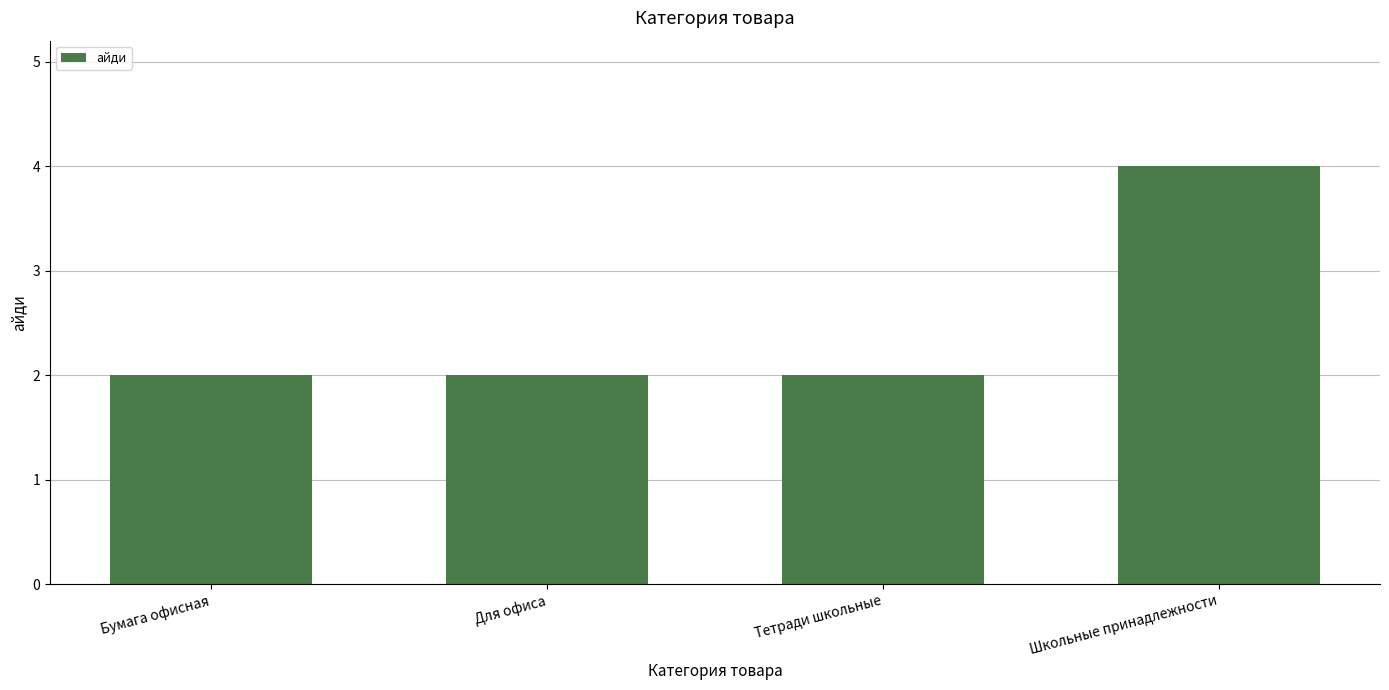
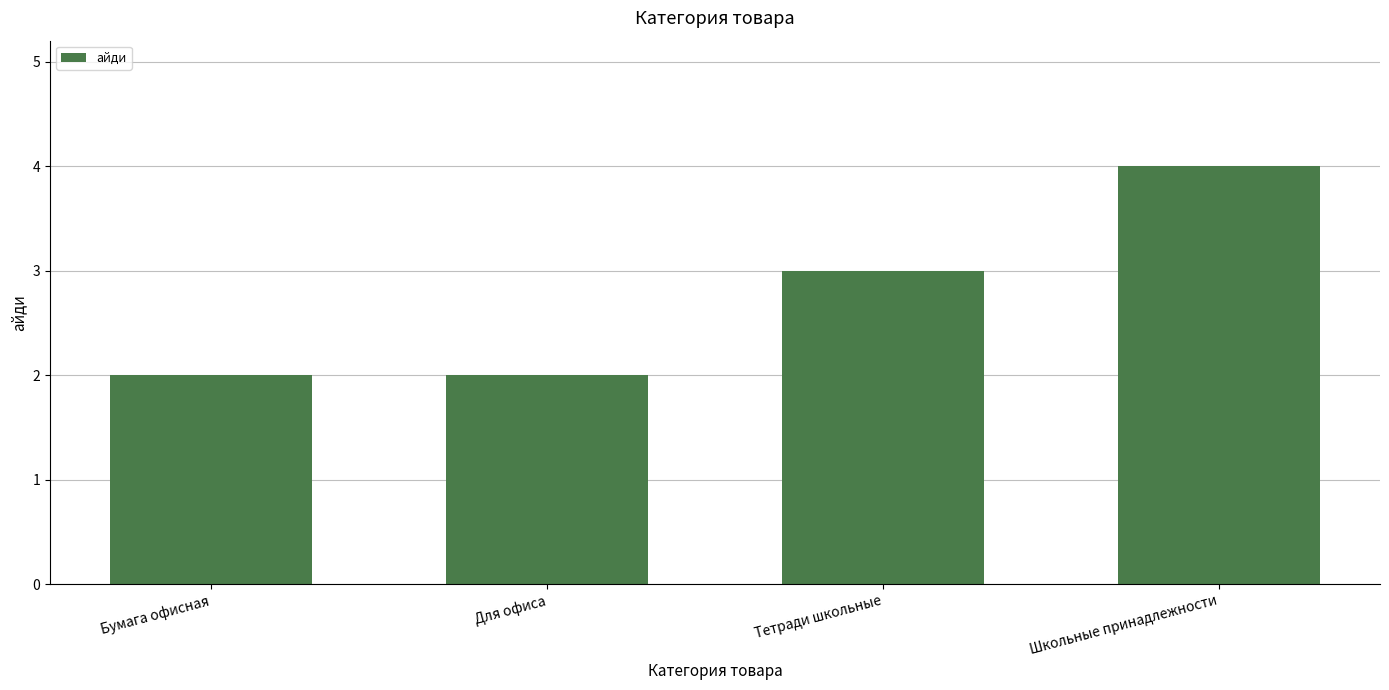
Тетради школьные: 2 -> 3
